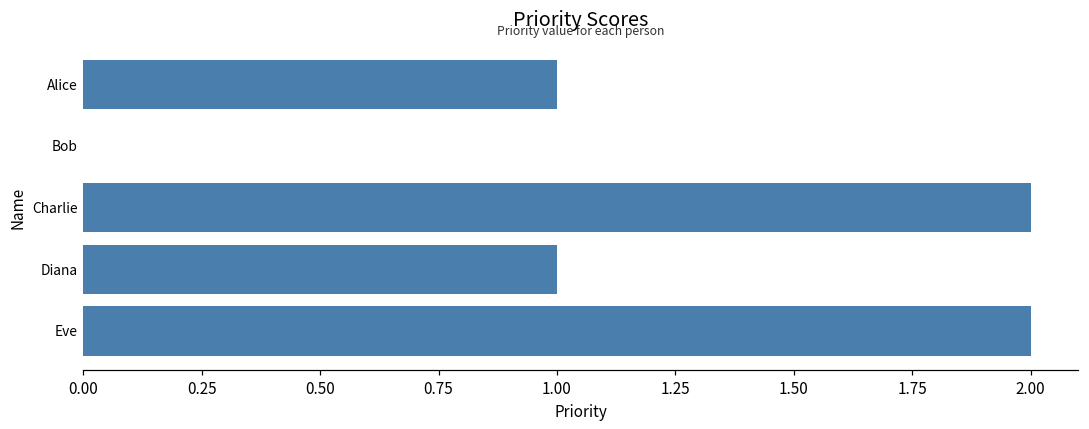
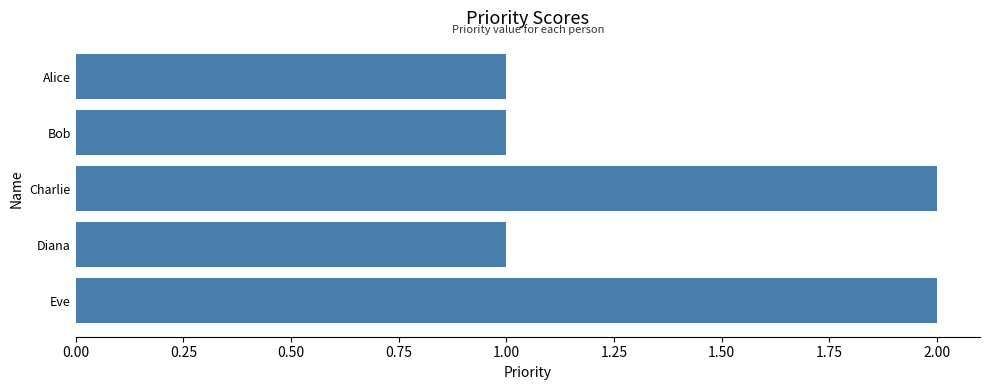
Bob: 0 -> 1
